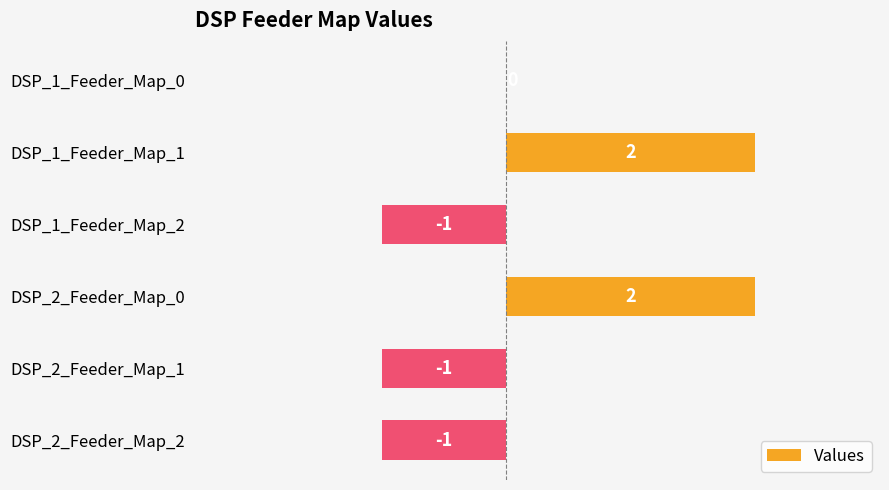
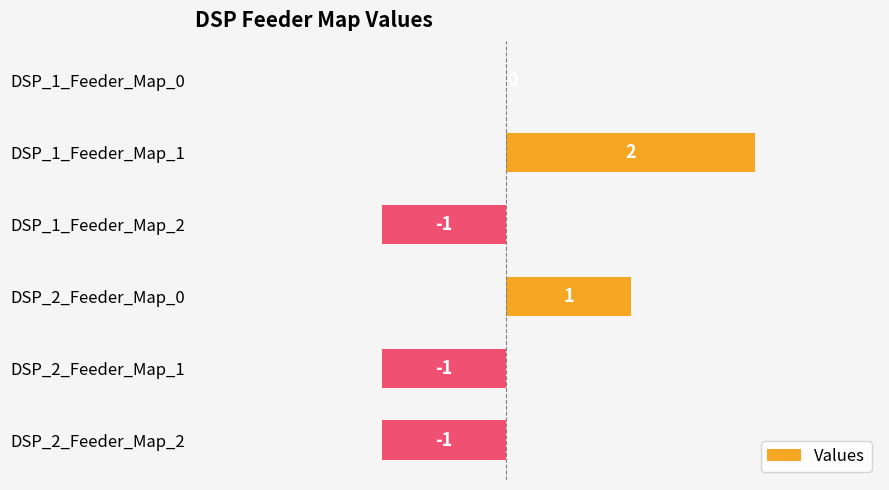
DSP_2_Feeder_Map_0: 2 -> 1
